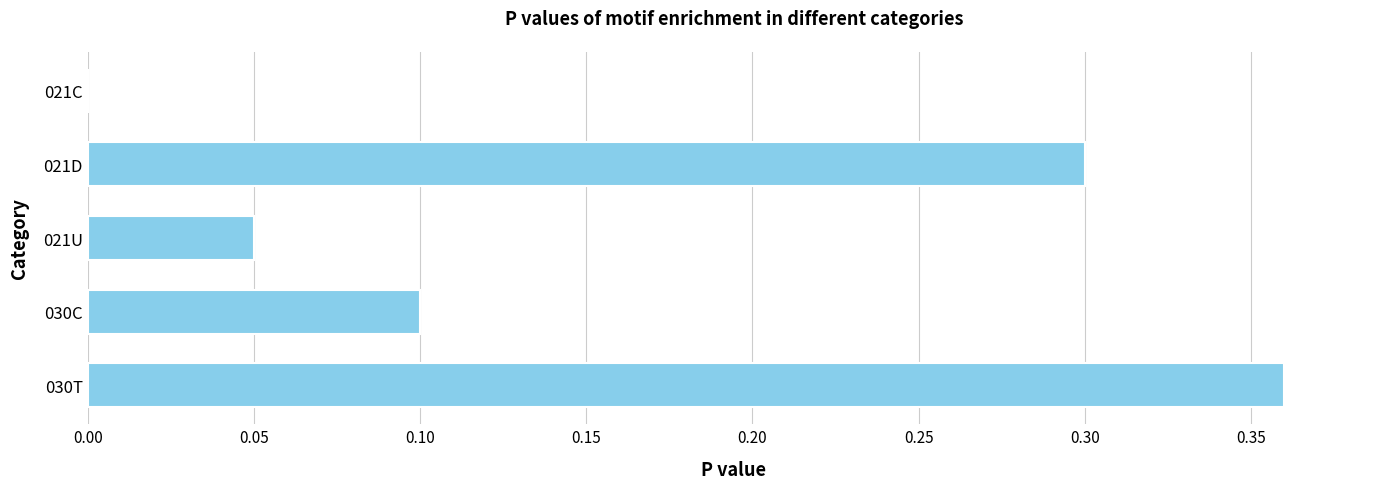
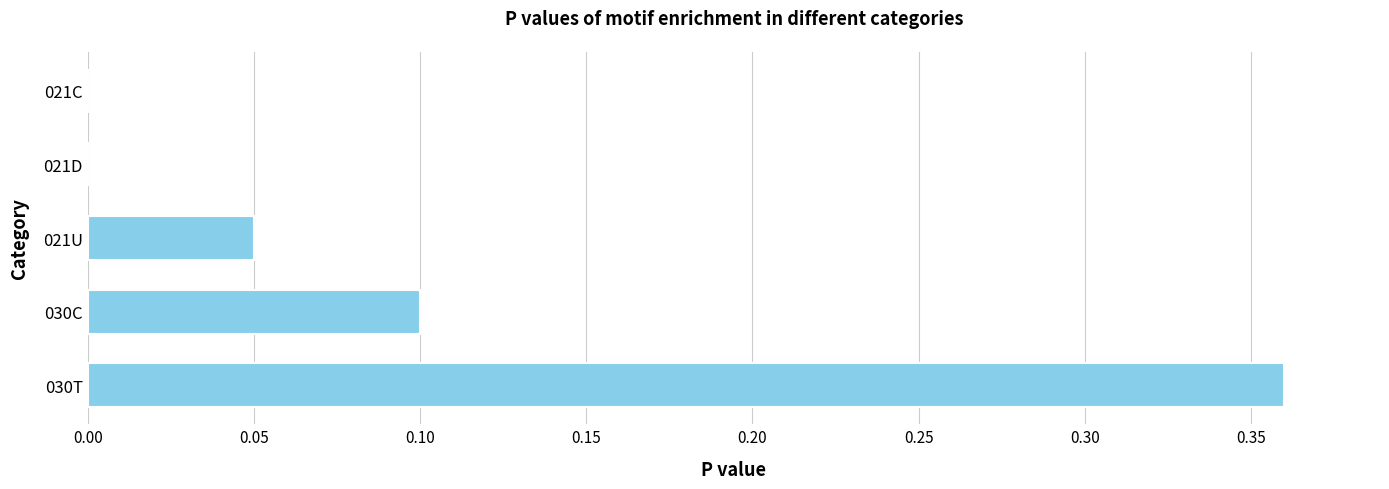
021D: 0.3 -> 0.0
